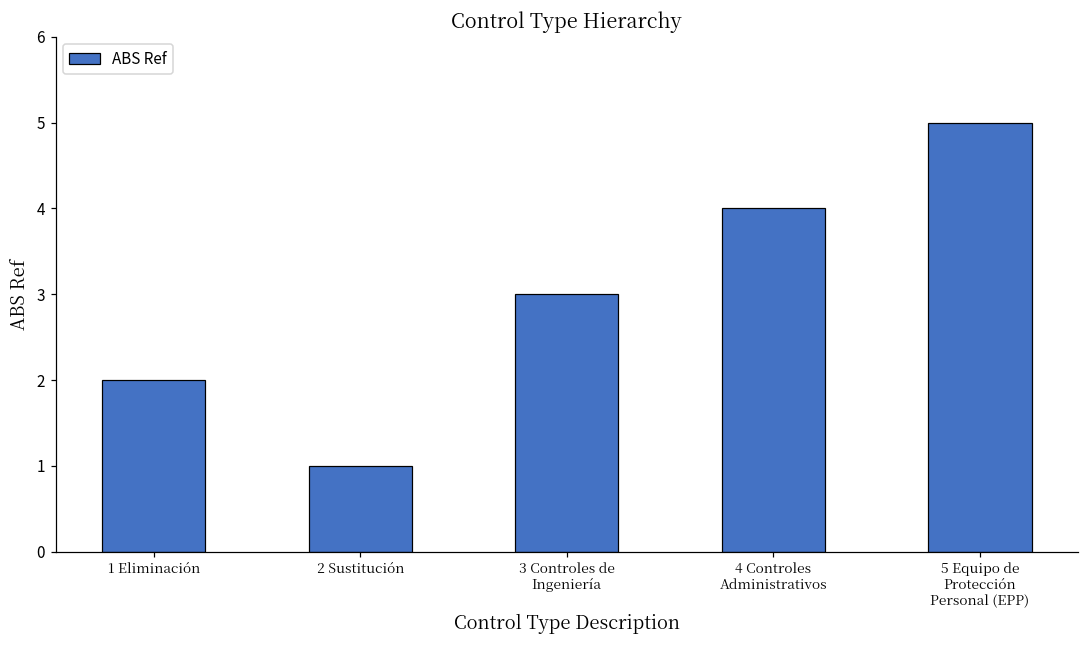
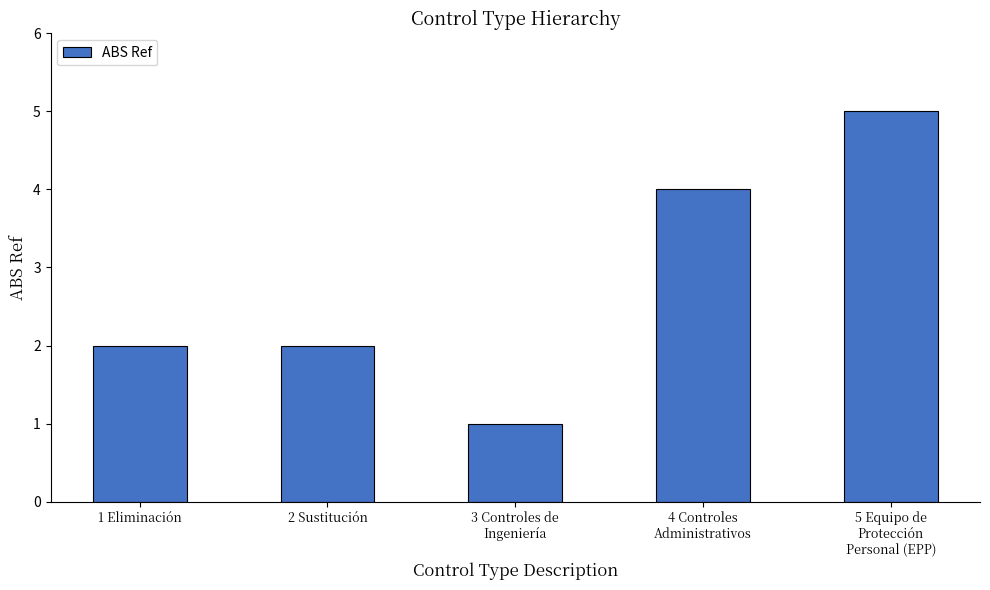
2 Sustitución: 1 -> 2
3 Controles de Ingeniería: 3 -> 1
